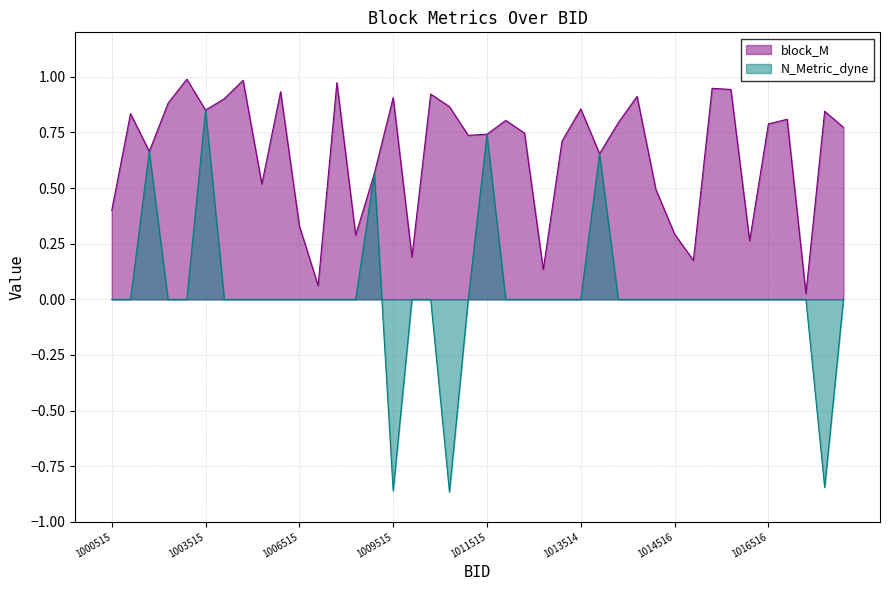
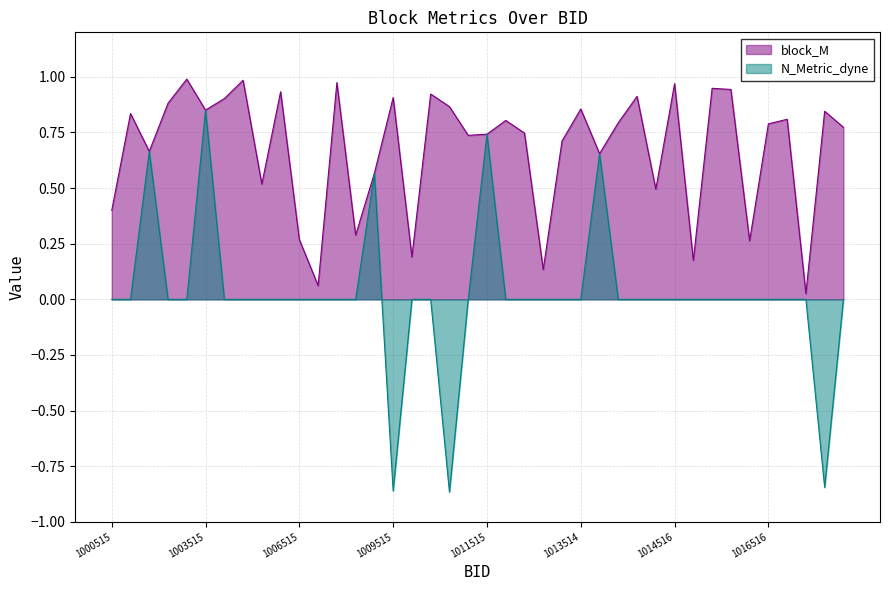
block_M, 1006515: 0.33 -> 0.27
block_M, 1014516: 0.29 -> 0.97
